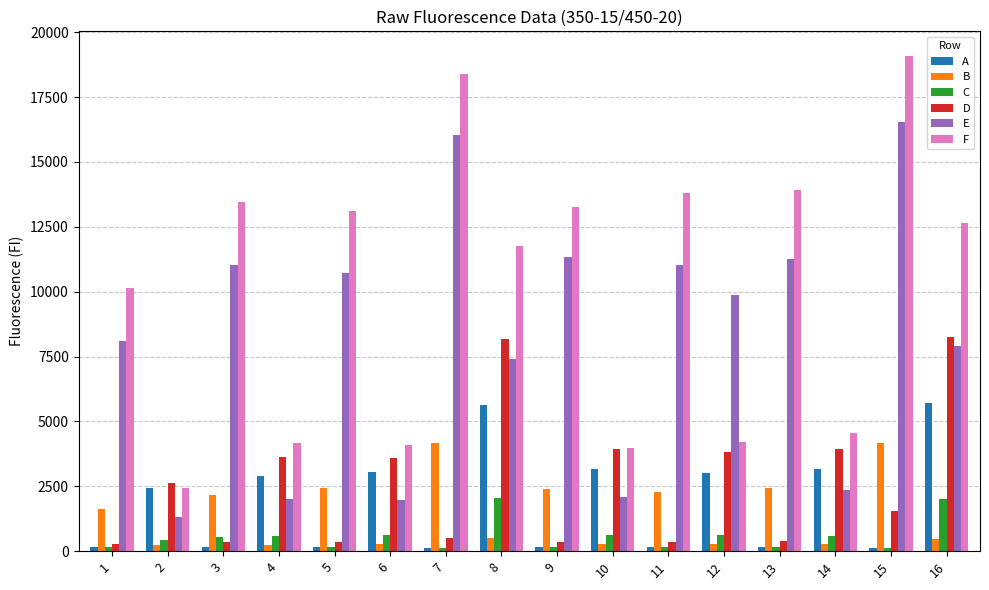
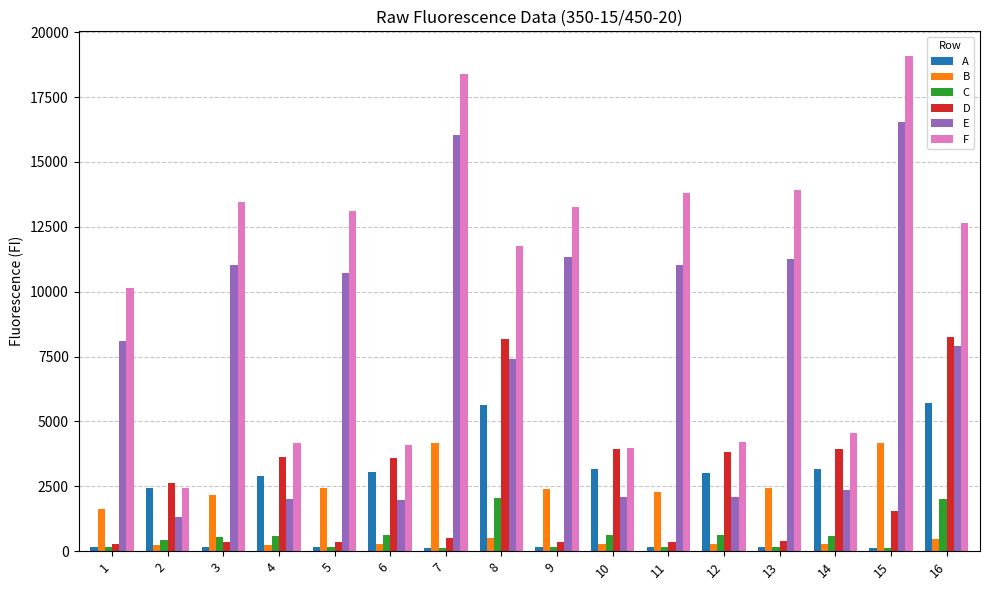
E, 12: 9900 -> 2100
